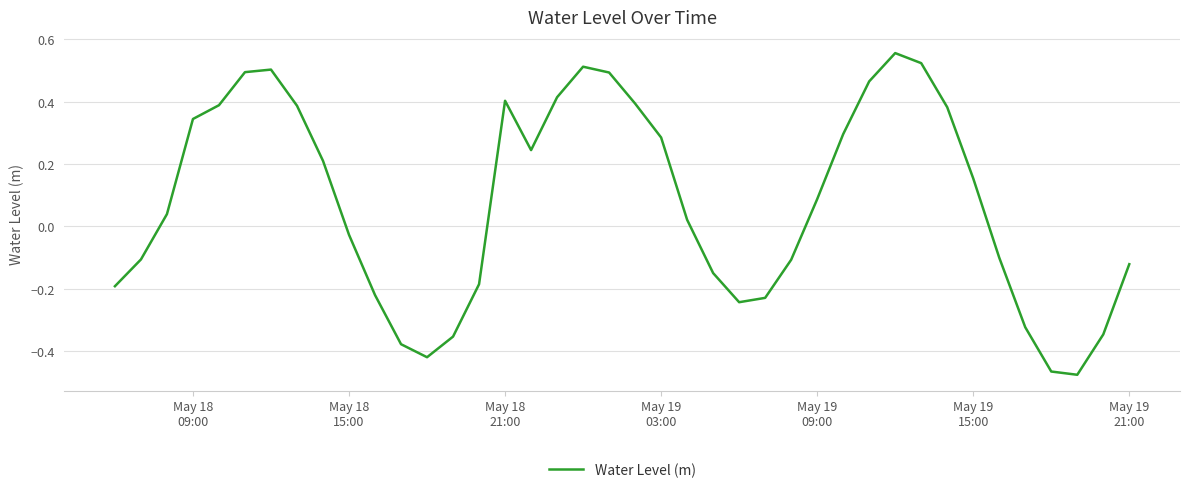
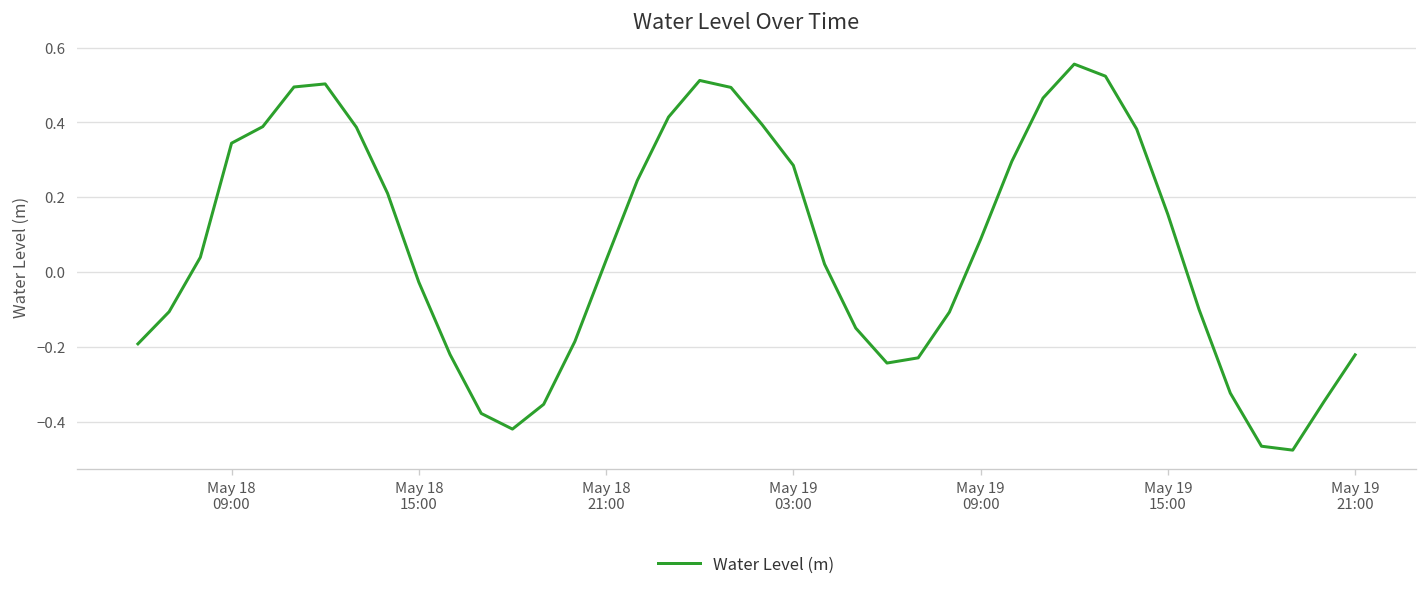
May 18 21:00: 0.40 -> 0.03
May 19 21:00: -0.12 -> -0.22
